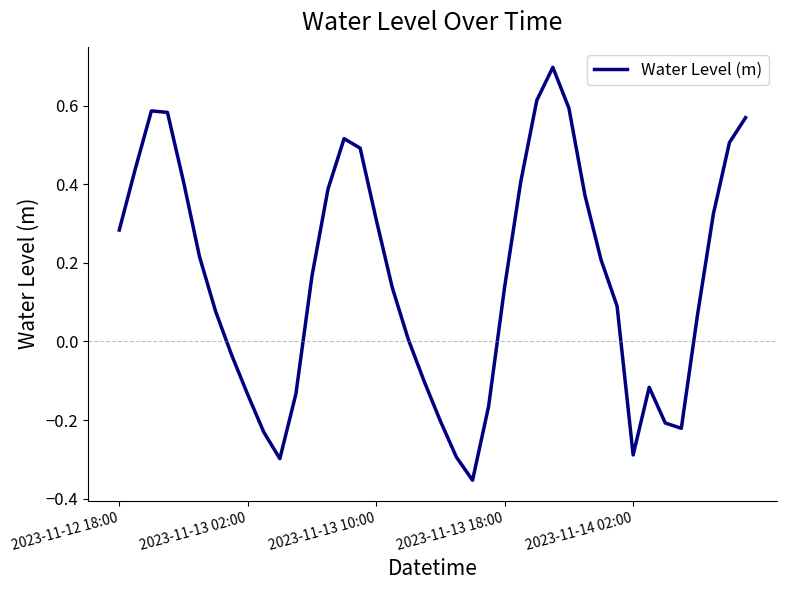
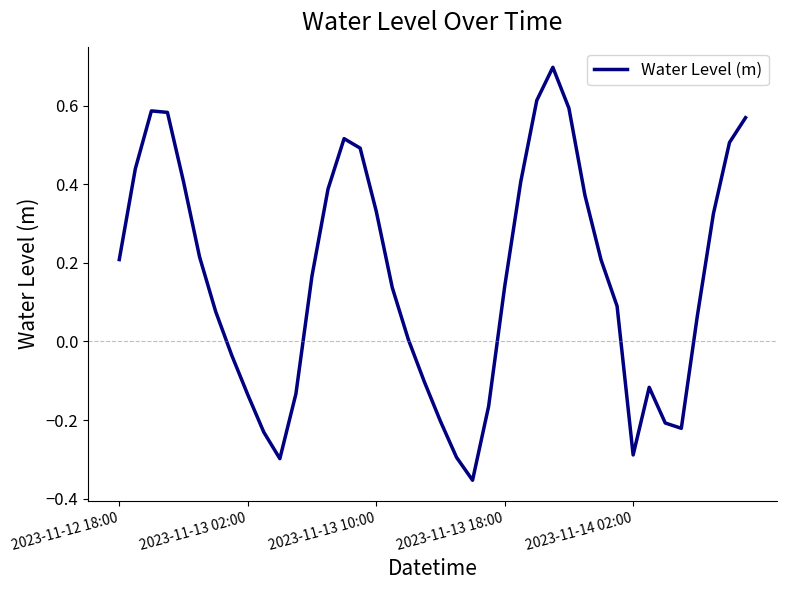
2023-11-12 18:00: 0.28 -> 0.21
2023-11-13 10:00: 0.31 -> 0.33
